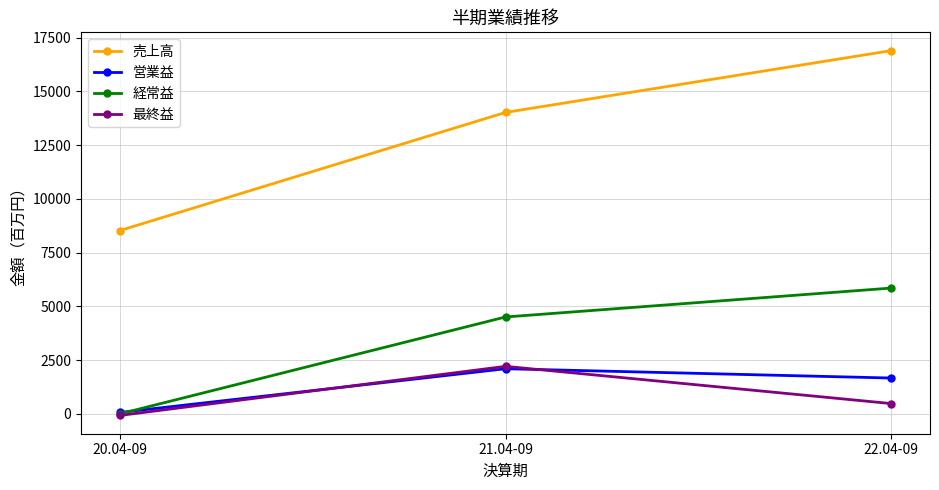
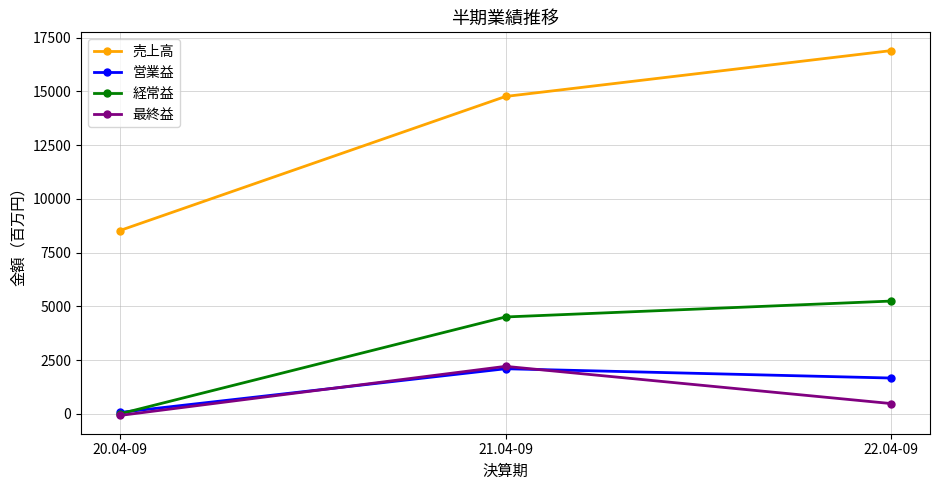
売上高, 21.04-09: 14000 -> 14800
経常益, 22.04-09: 5800 -> 5200
